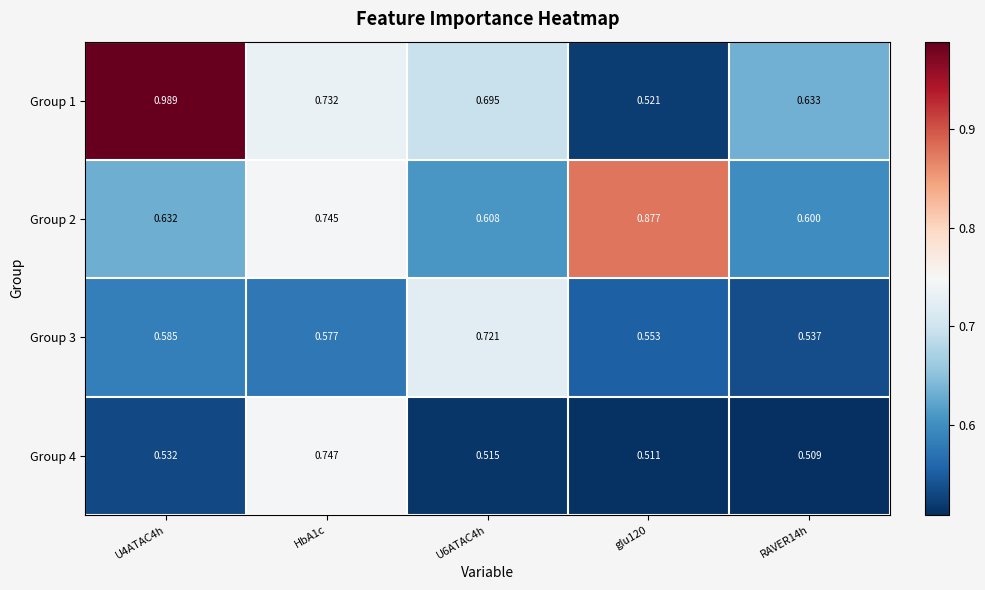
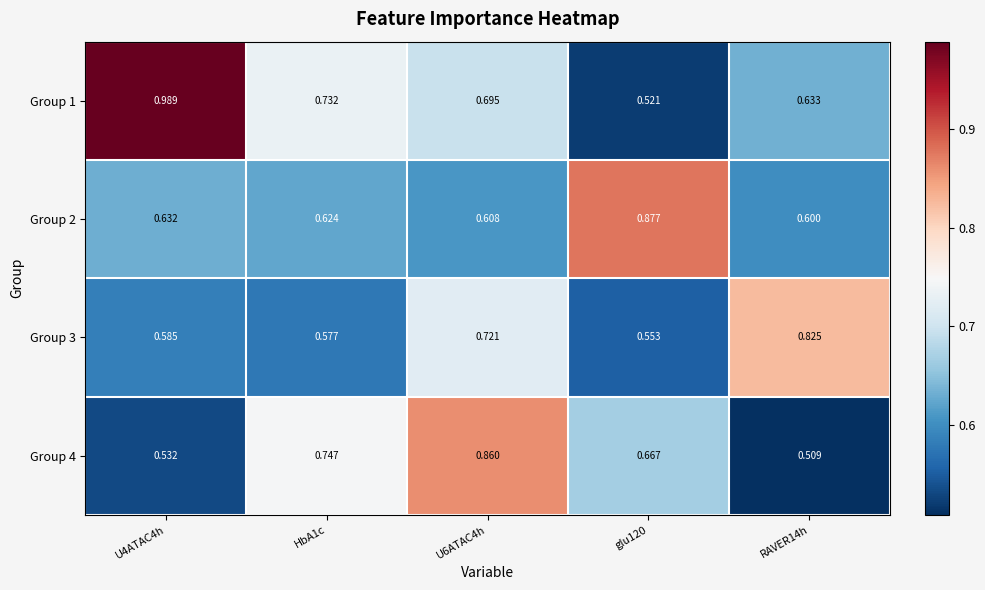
Group 2, HbA1c: 0.745 -> 0.624
Group 3, RAVER14h: 0.537 -> 0.825
Group 4, U6ATAC4h: 0.515 -> 0.860
Group 4, glu120: 0.511 -> 0.667
